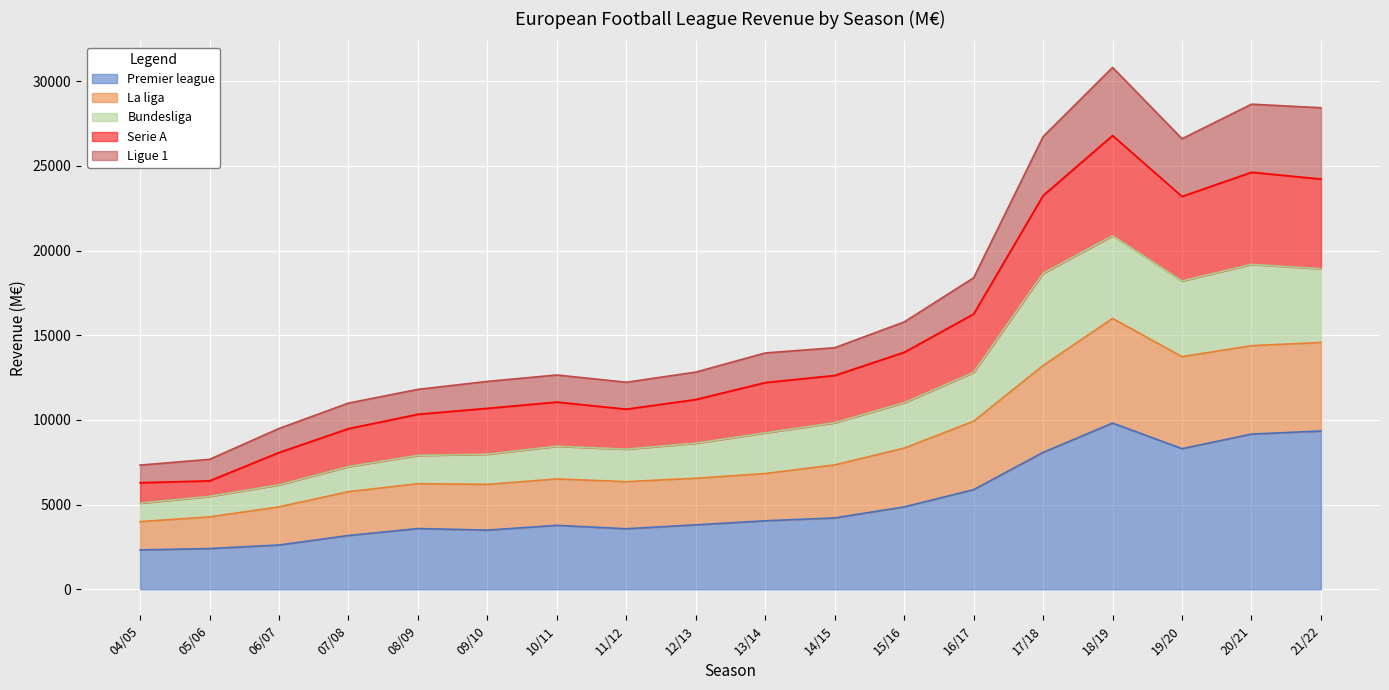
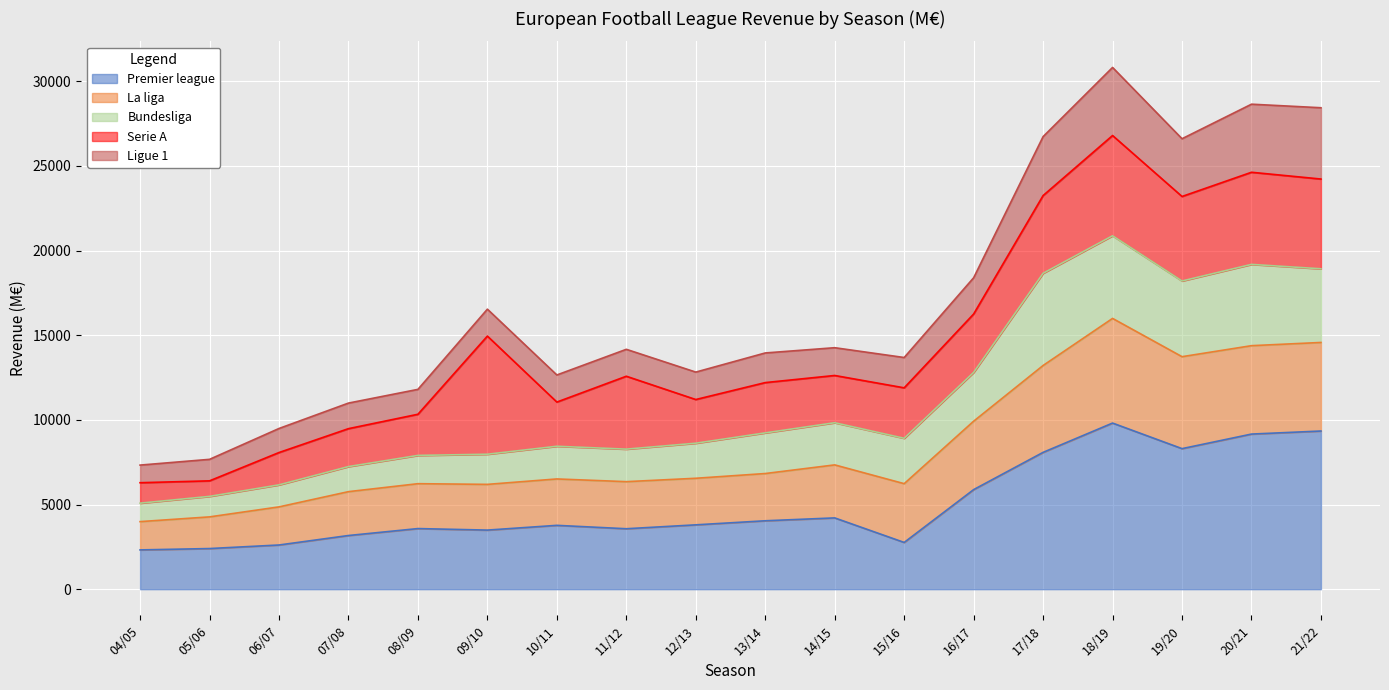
Serie A, 09/10: 2700 -> 7000
Serie A, 11/12: 2400 -> 4300
Premier league, 15/16: 4900 -> 2800
